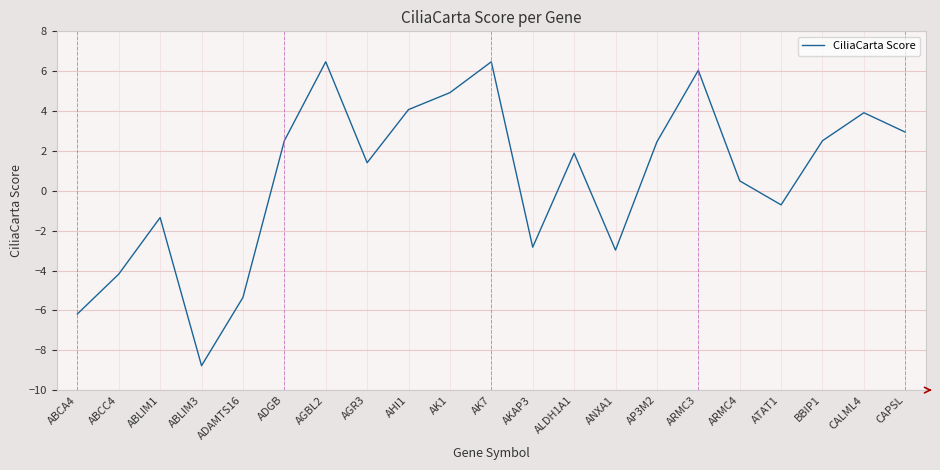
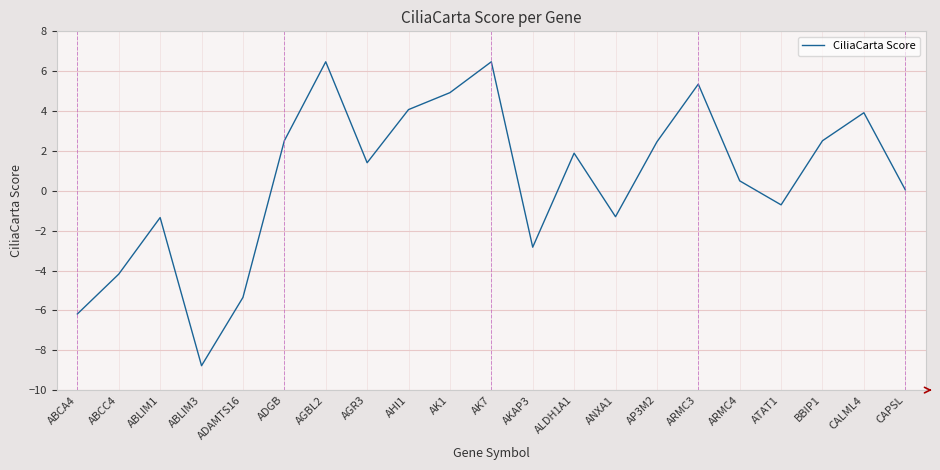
ANXA1: -3.0 -> -1.3
ARMC3: 6.0 -> 5.4
CAPSL: 2.9 -> 0.0
